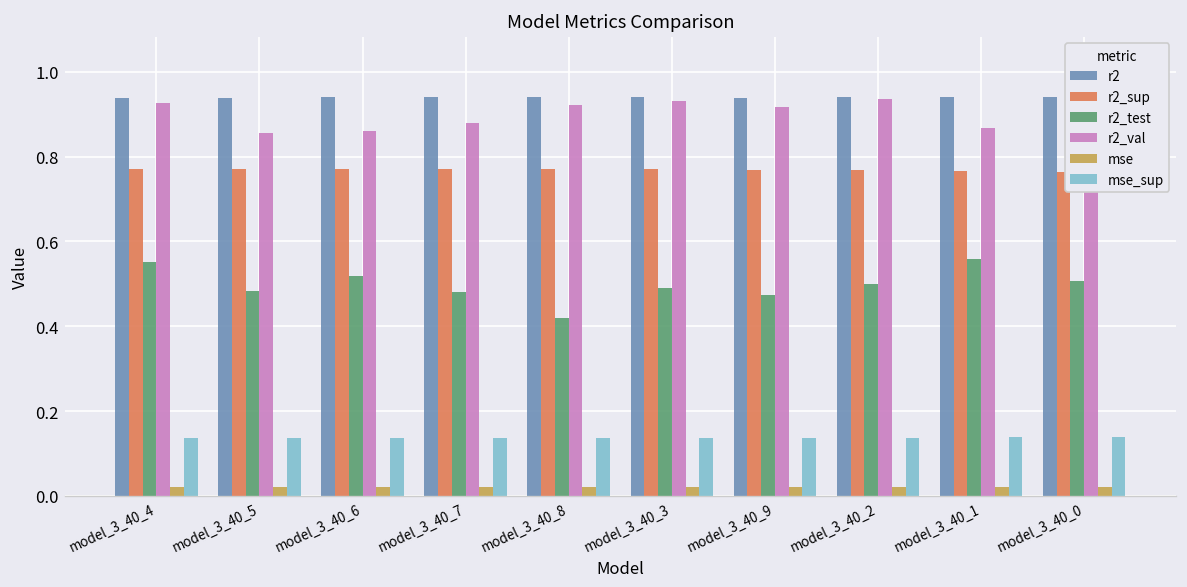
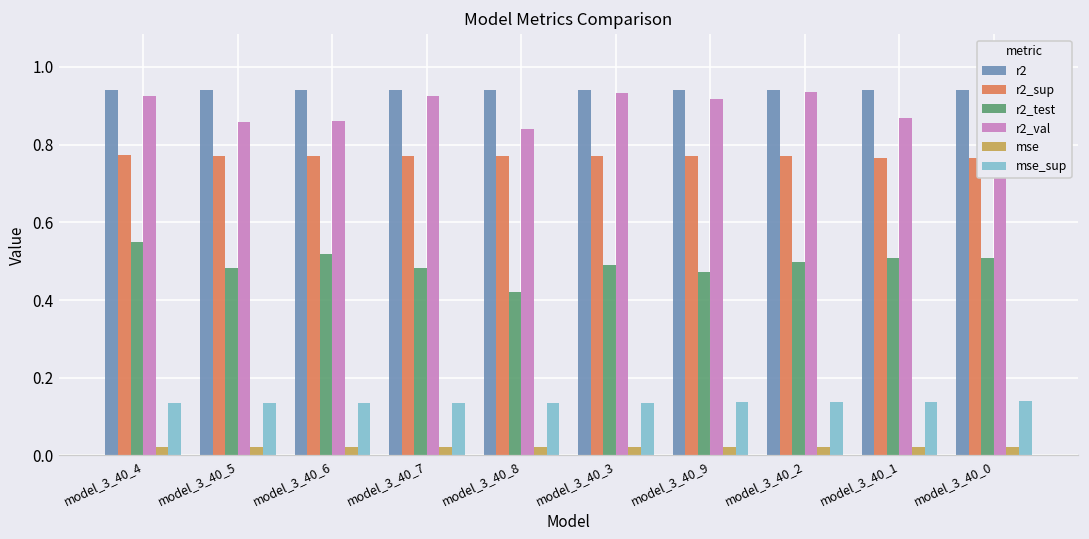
r2_val, model_3_40_7: 0.88 -> 0.92
r2_val, model_3_40_8: 0.92 -> 0.84
r2_test, model_3_40_1: 0.56 -> 0.51
